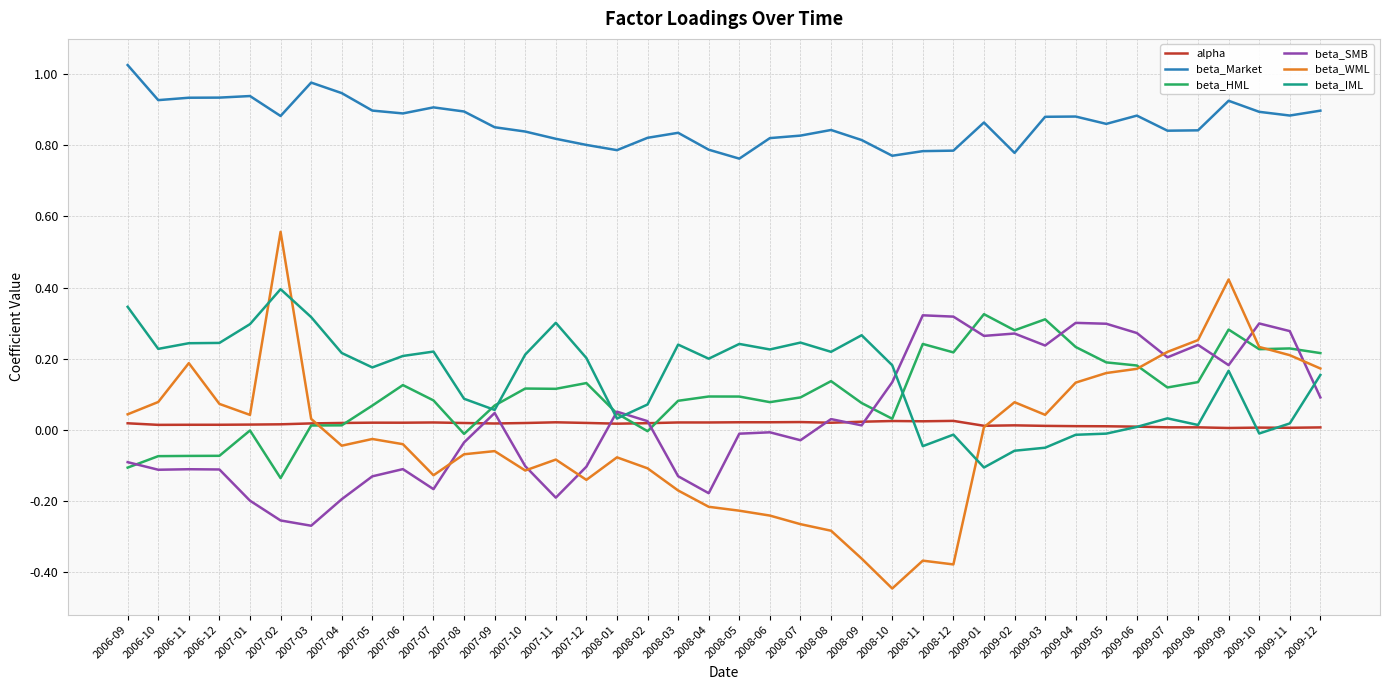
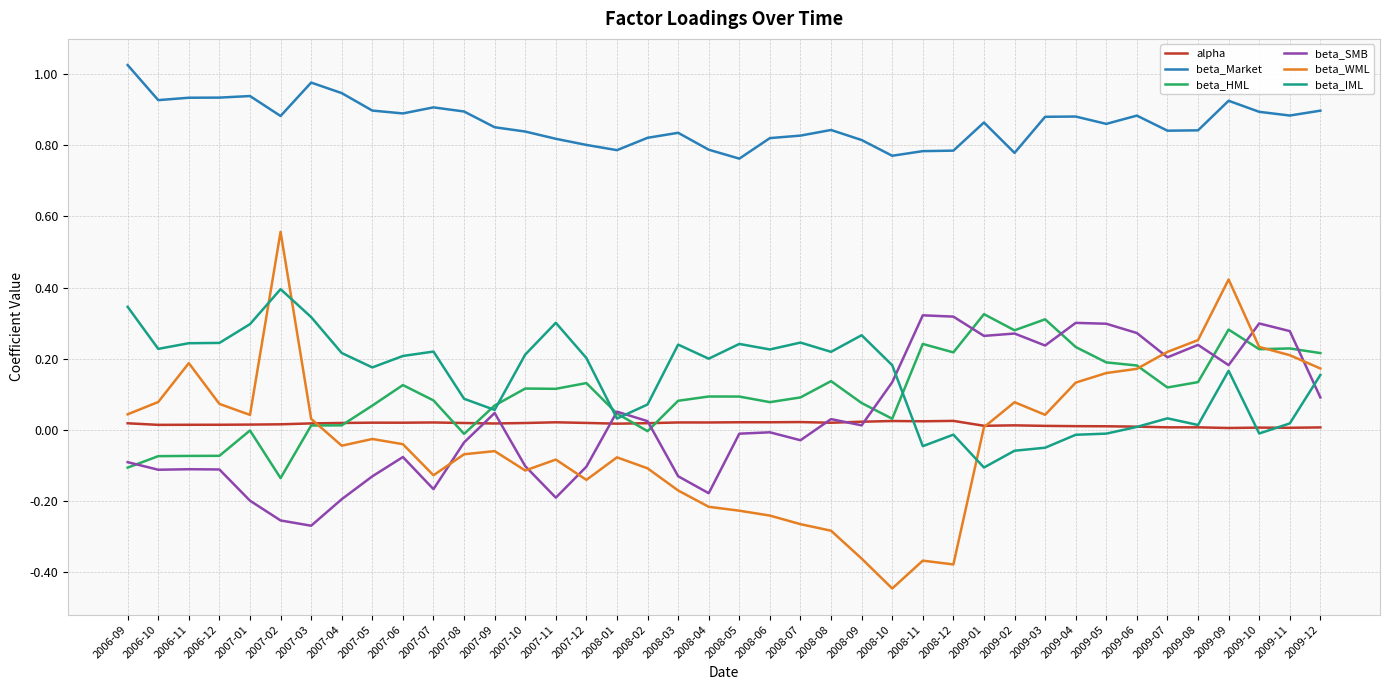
beta_SMB, 2007-06: -0.11 -> -0.08
